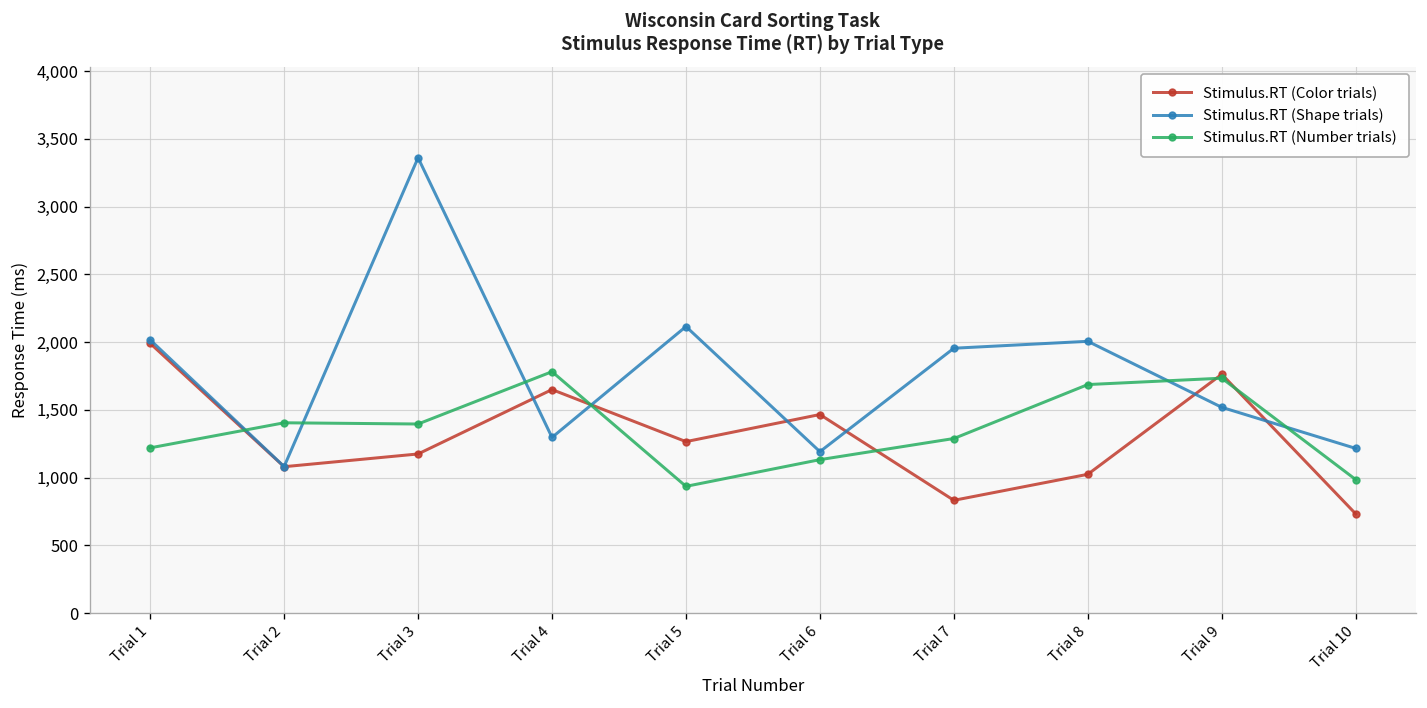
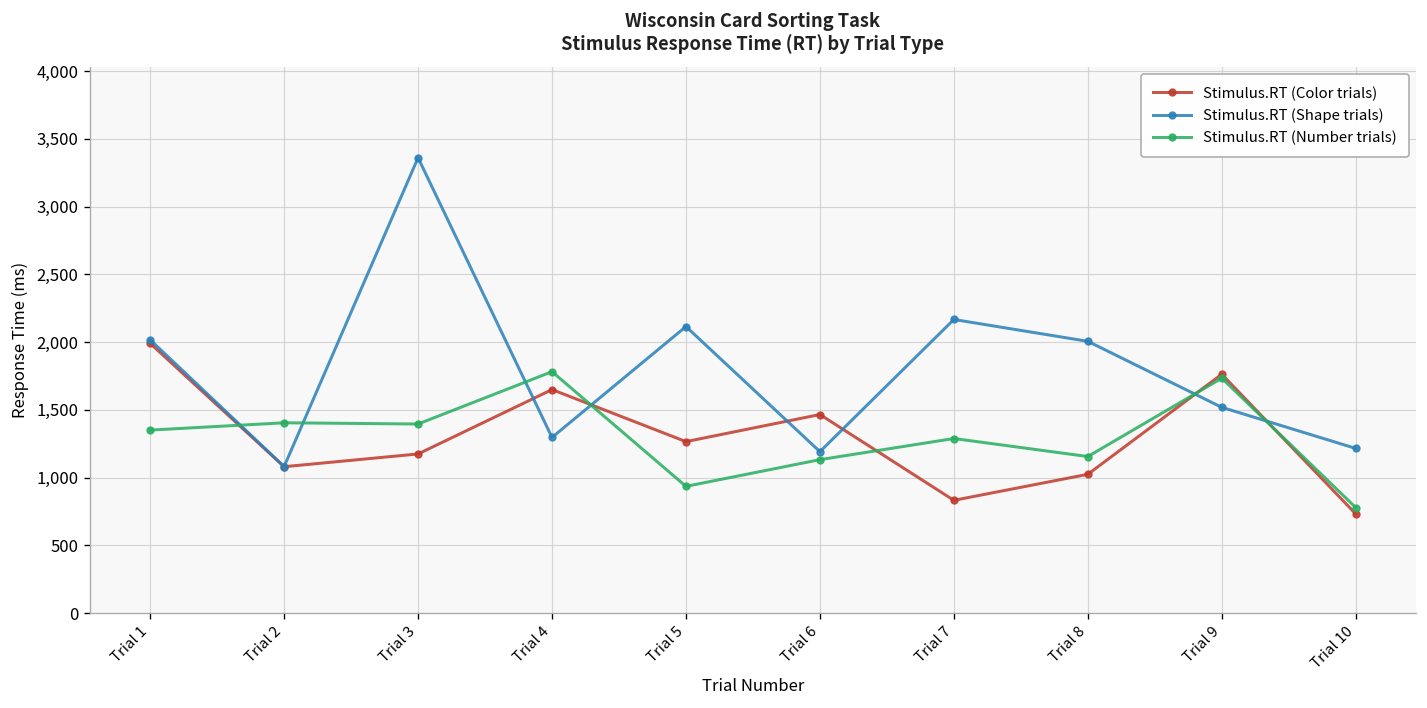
Stimulus.RT (Number trials), Trial 1: 1,220 -> 1,350
Stimulus.RT (Shape trials), Trial 7: 1,960 -> 2,170
Stimulus.RT (Number trials), Trial 8: 1,690 -> 1,160
Stimulus.RT (Number trials), Trial 10: 990 -> 780
